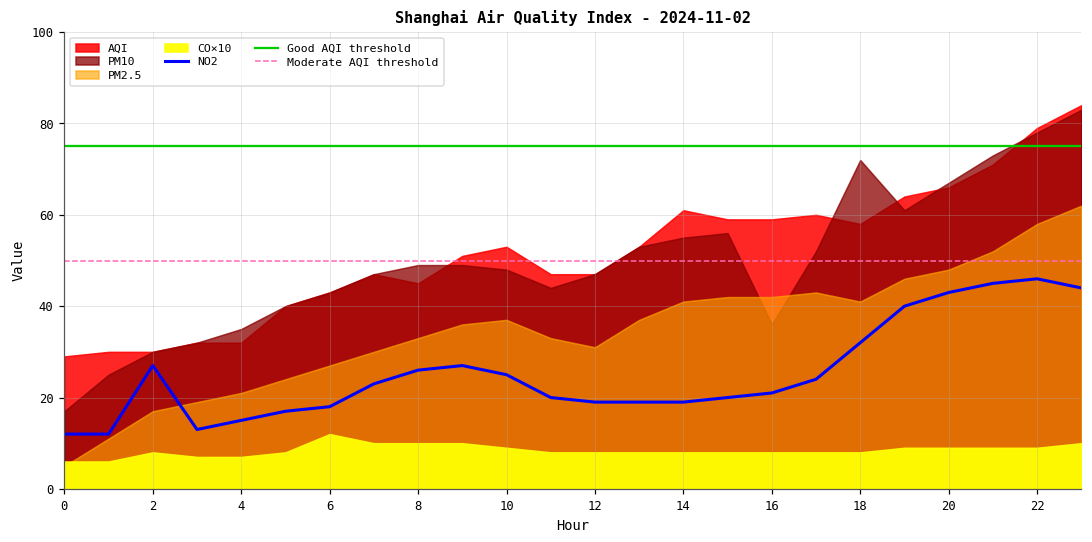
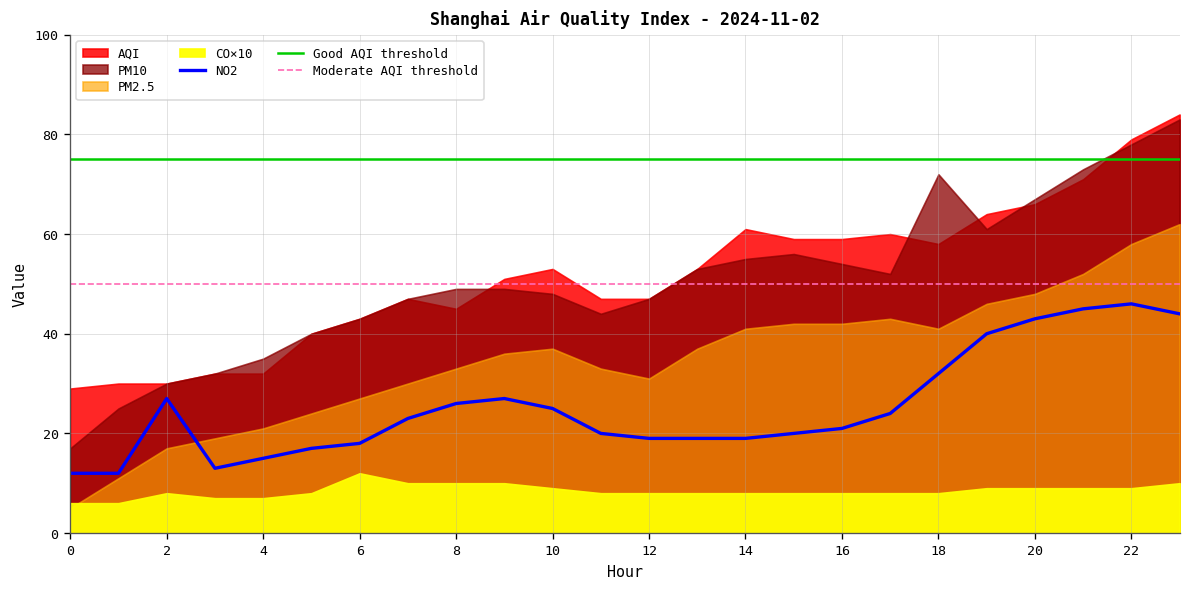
PM10, 16: 36 -> 54
